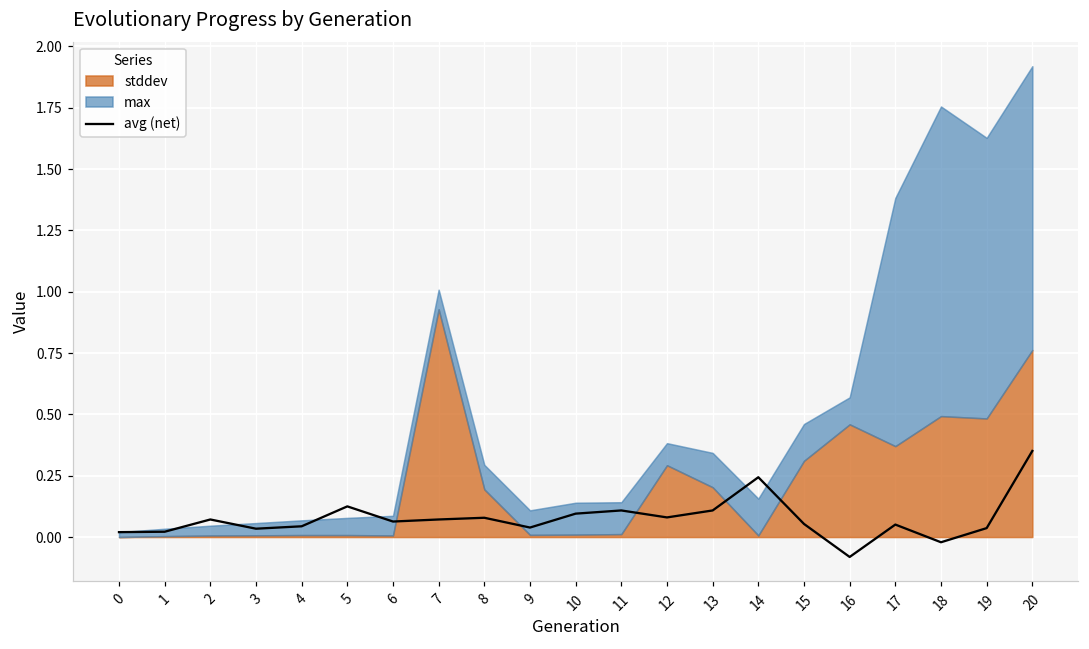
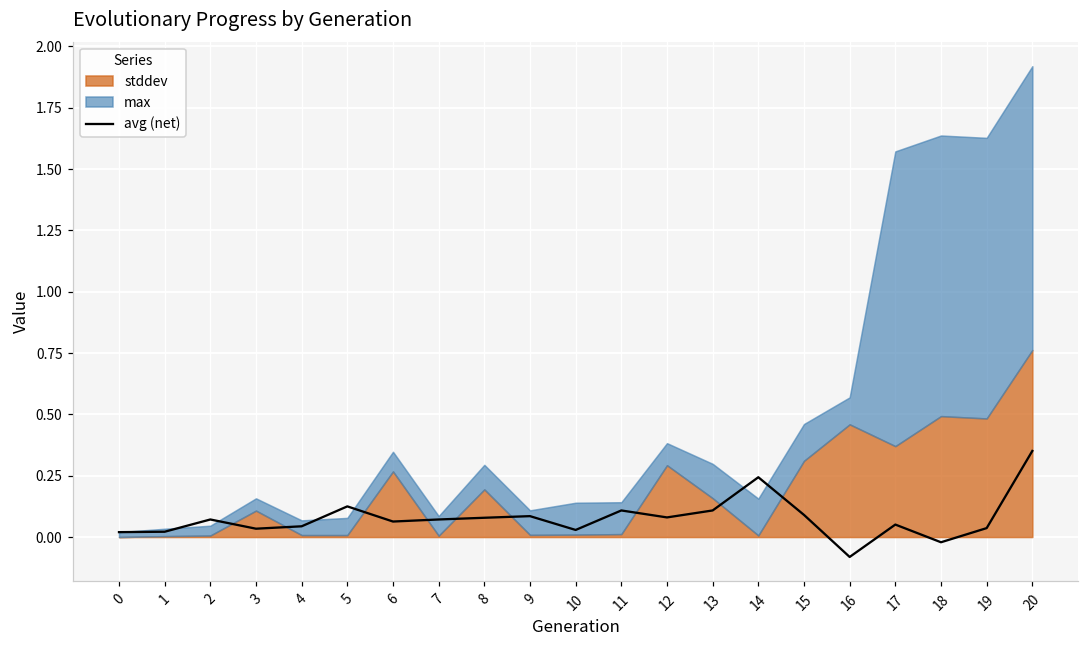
stddev, 3: 0.01 -> 0.11
stddev, 6: 0.01 -> 0.27
stddev, 7: 0.93 -> 0.01
avg (net), 9: 0.04 -> 0.09
avg (net), 10: 0.10 -> 0.03
stddev, 13: 0.20 -> 0.16
avg (net), 15: 0.05 -> 0.09
max, 17: 1.01 -> 1.20
max, 18: 1.26 -> 1.14
